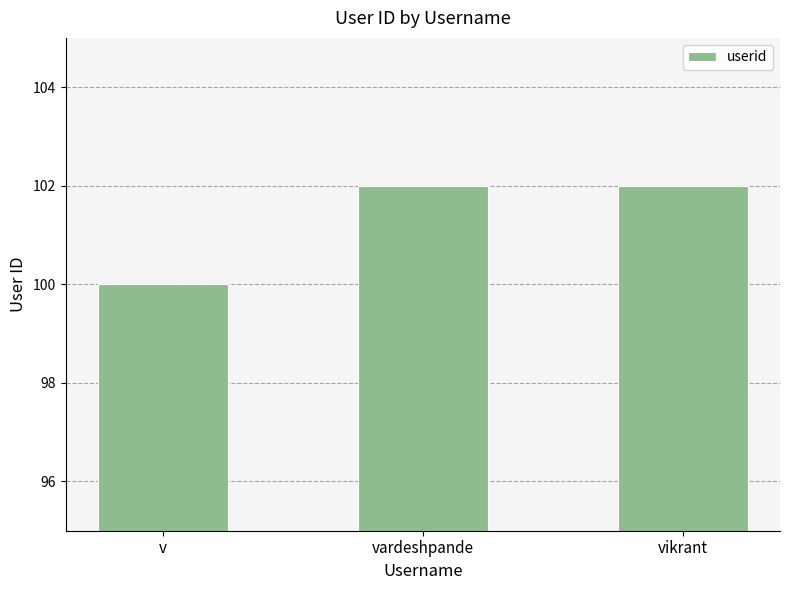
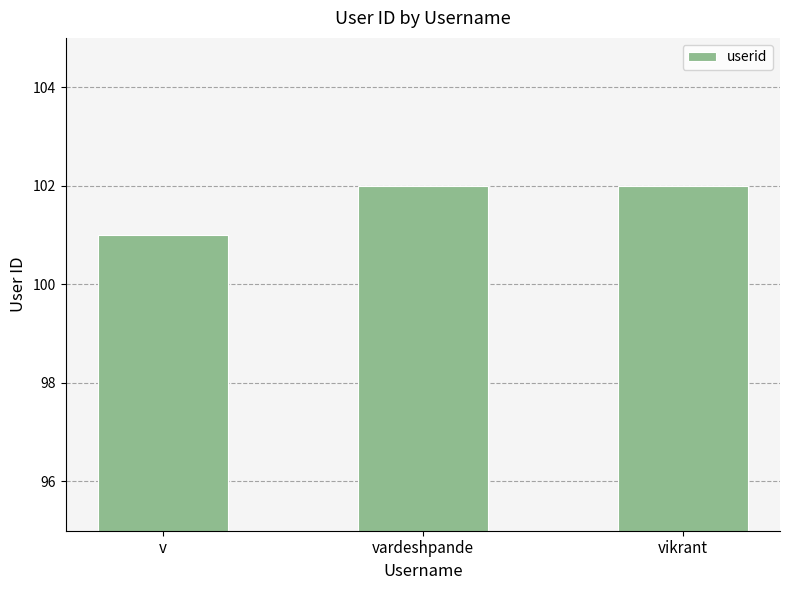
v: 100 -> 101
